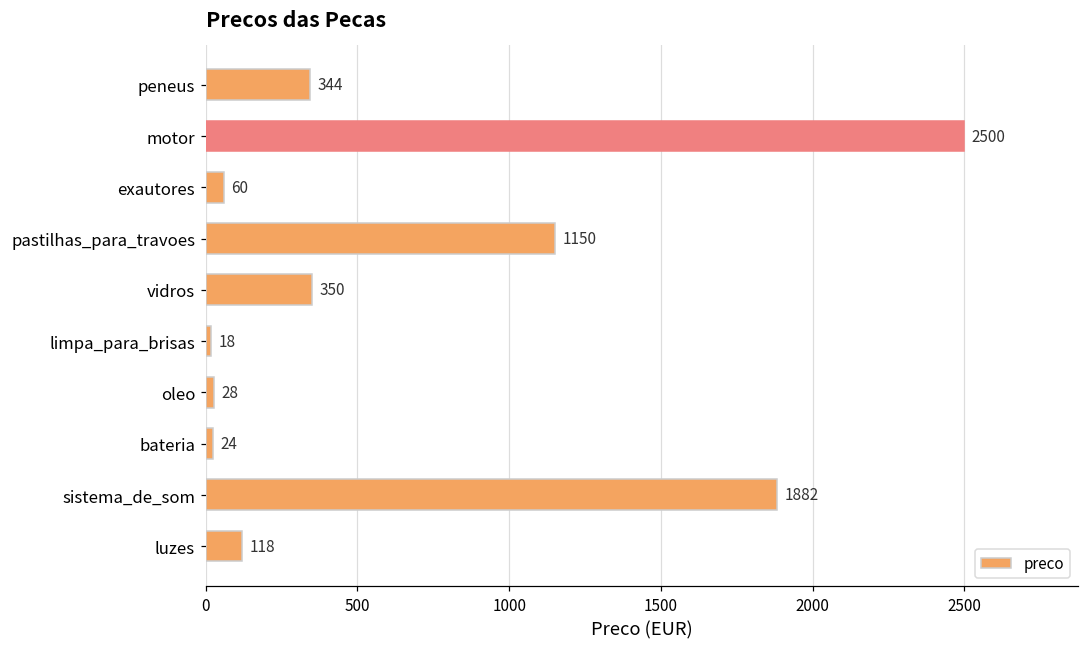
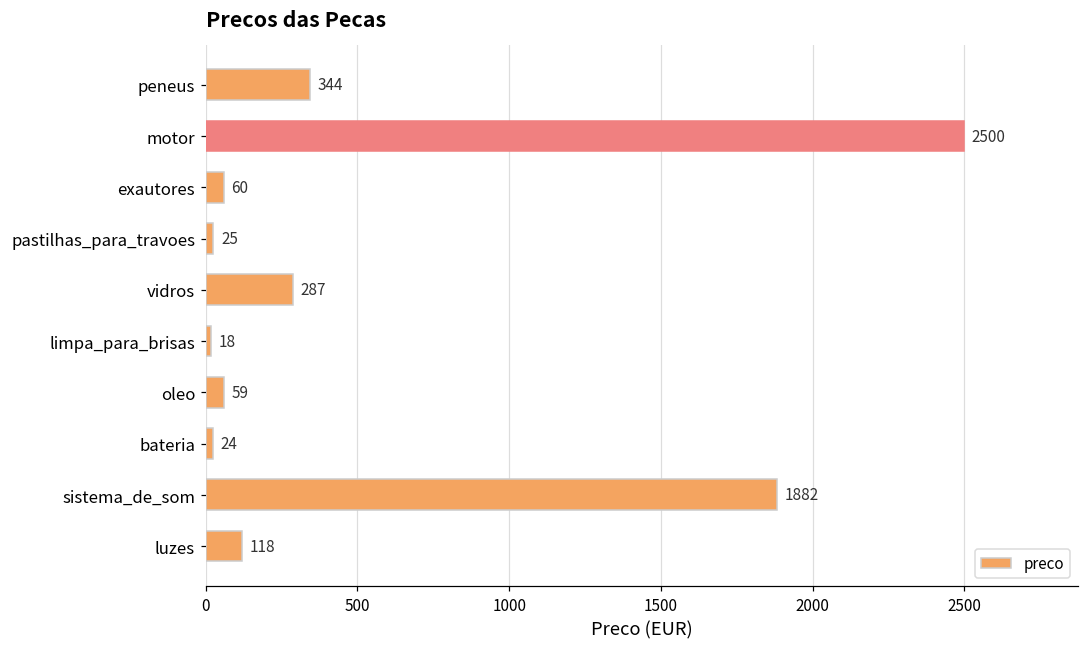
pastilhas_para_travoes: 1150 -> 25
vidros: 350 -> 287
oleo: 28 -> 59
